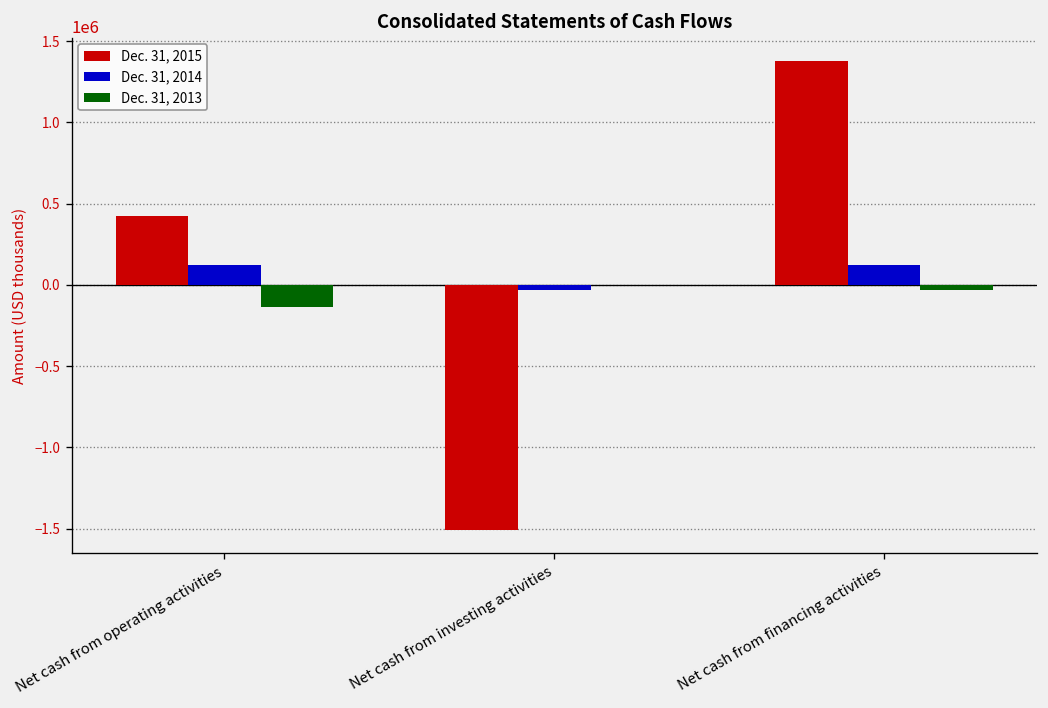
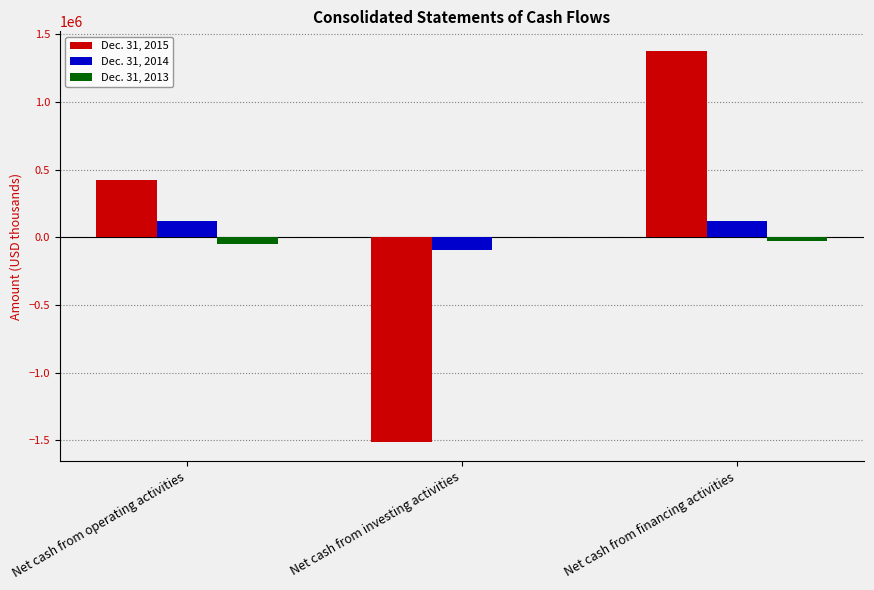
Dec. 31, 2013, Net cash from operating activities: -130000 -> -50000
Dec. 31, 2014, Net cash from investing activities: -30000 -> -90000
